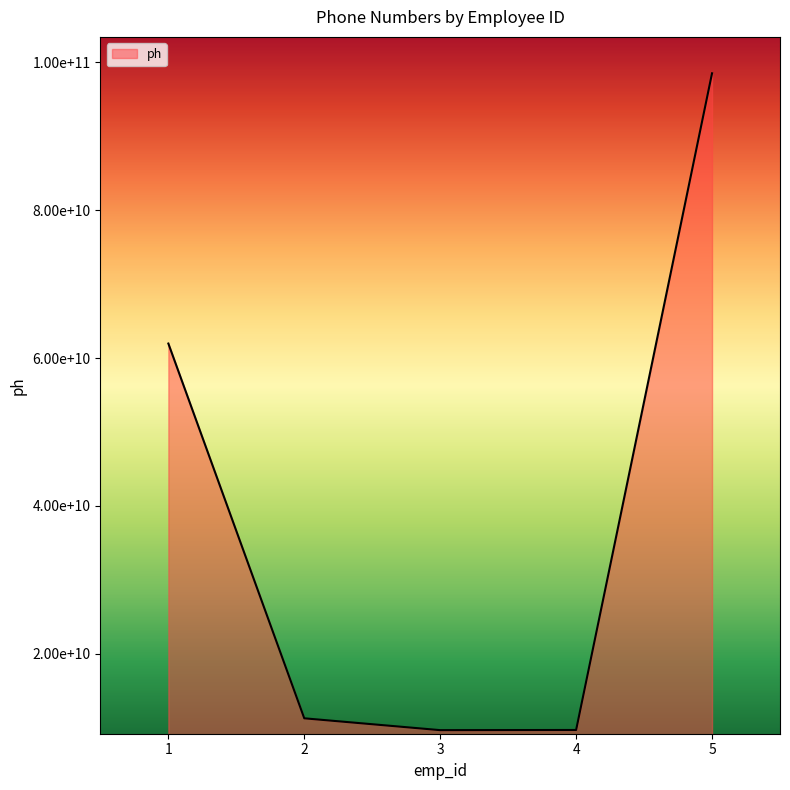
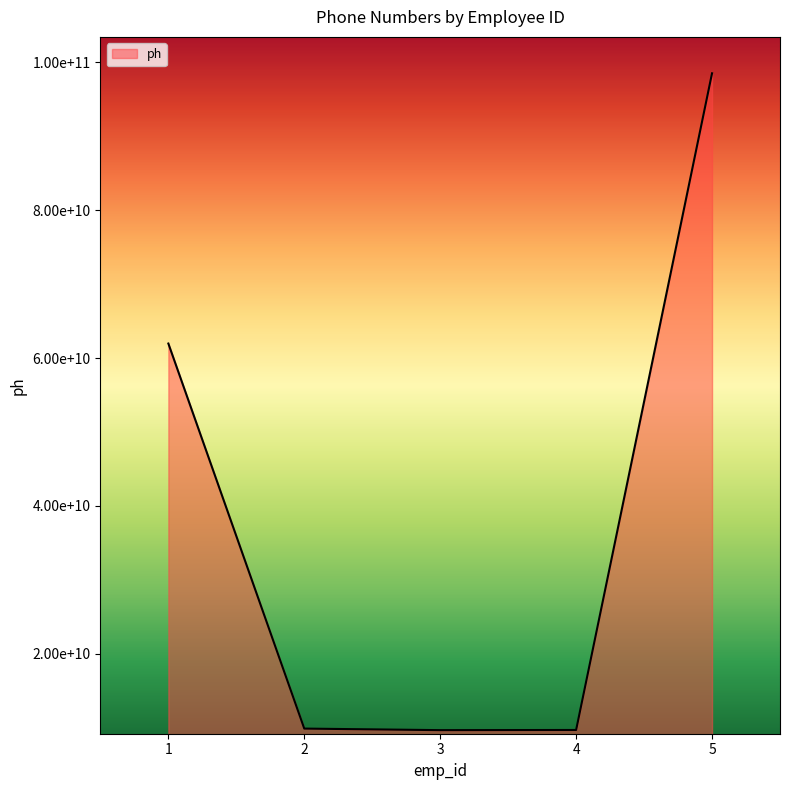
2: 11000000000 -> 10000000000
